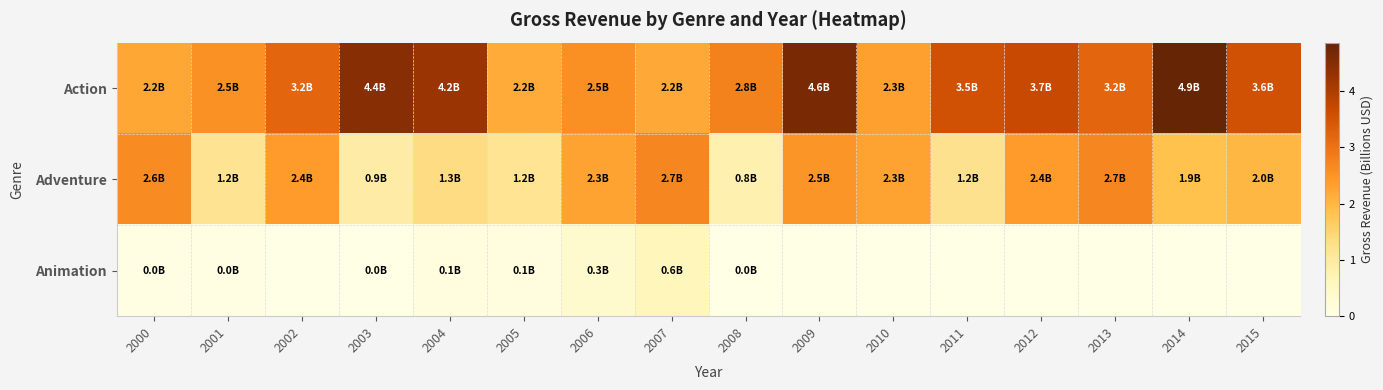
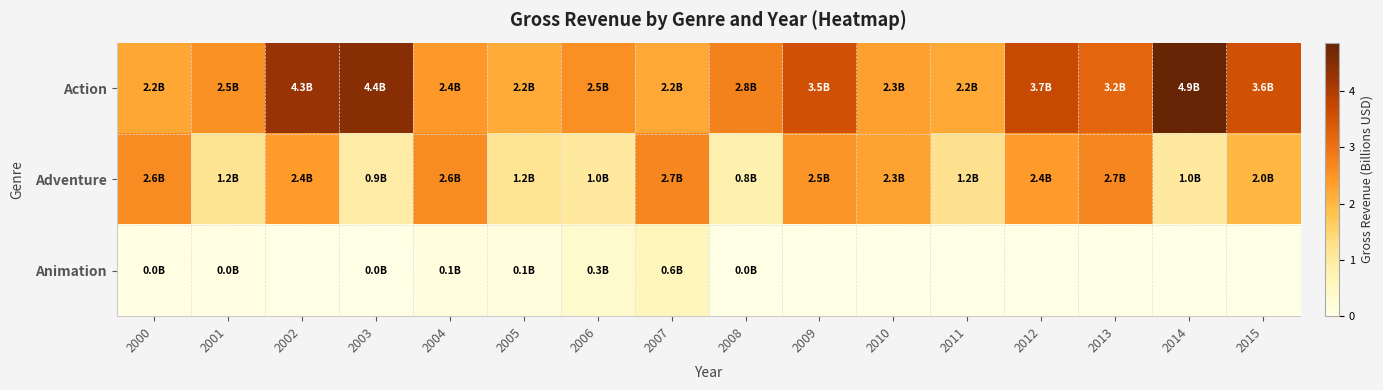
Action, 2002: 3.2B -> 4.3B
Action, 2004: 4.2B -> 2.4B
Action, 2009: 4.6B -> 3.5B
Action, 2011: 3.5B -> 2.2B
Adventure, 2004: 1.3B -> 2.6B
Adventure, 2006: 2.3B -> 1.0B
Adventure, 2014: 1.9B -> 1.0B
